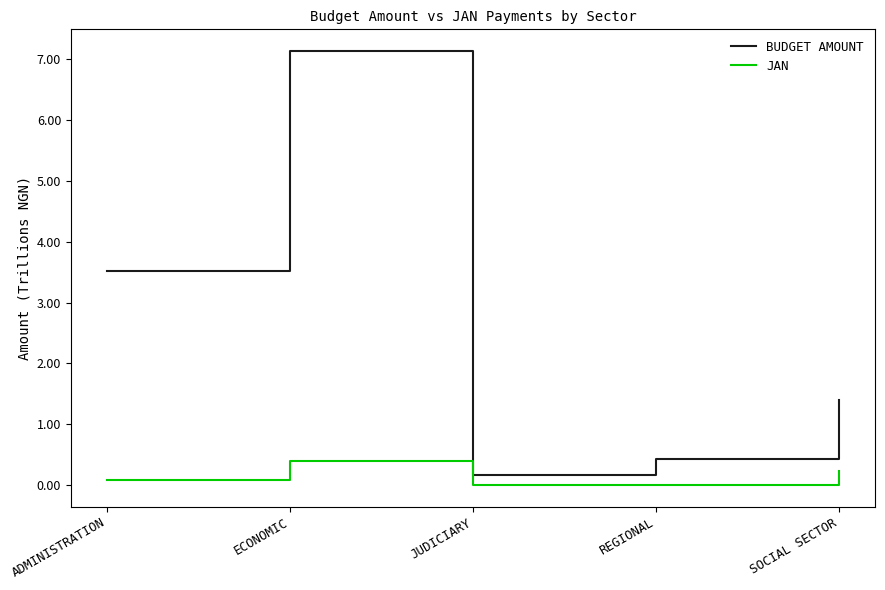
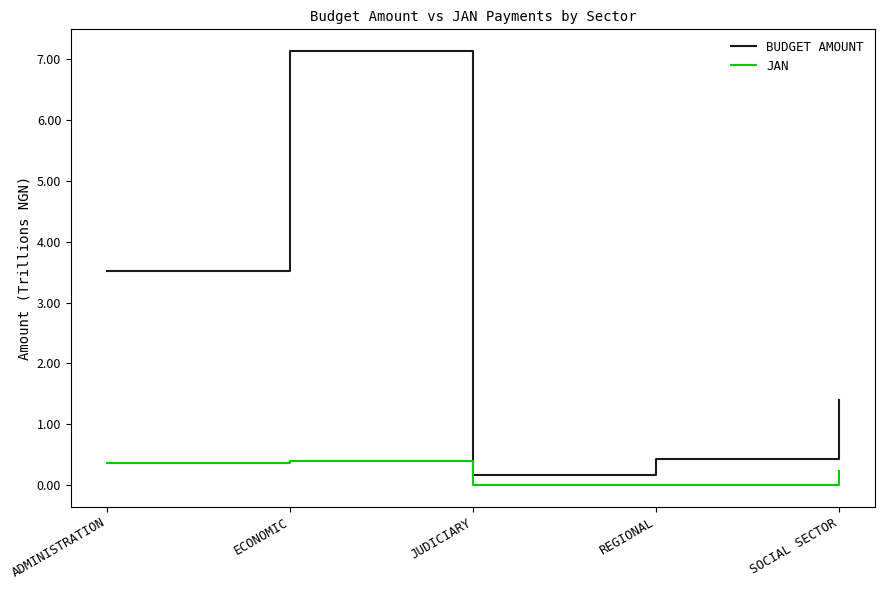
JAN, ADMINISTRATION: 0.1 -> 0.4
